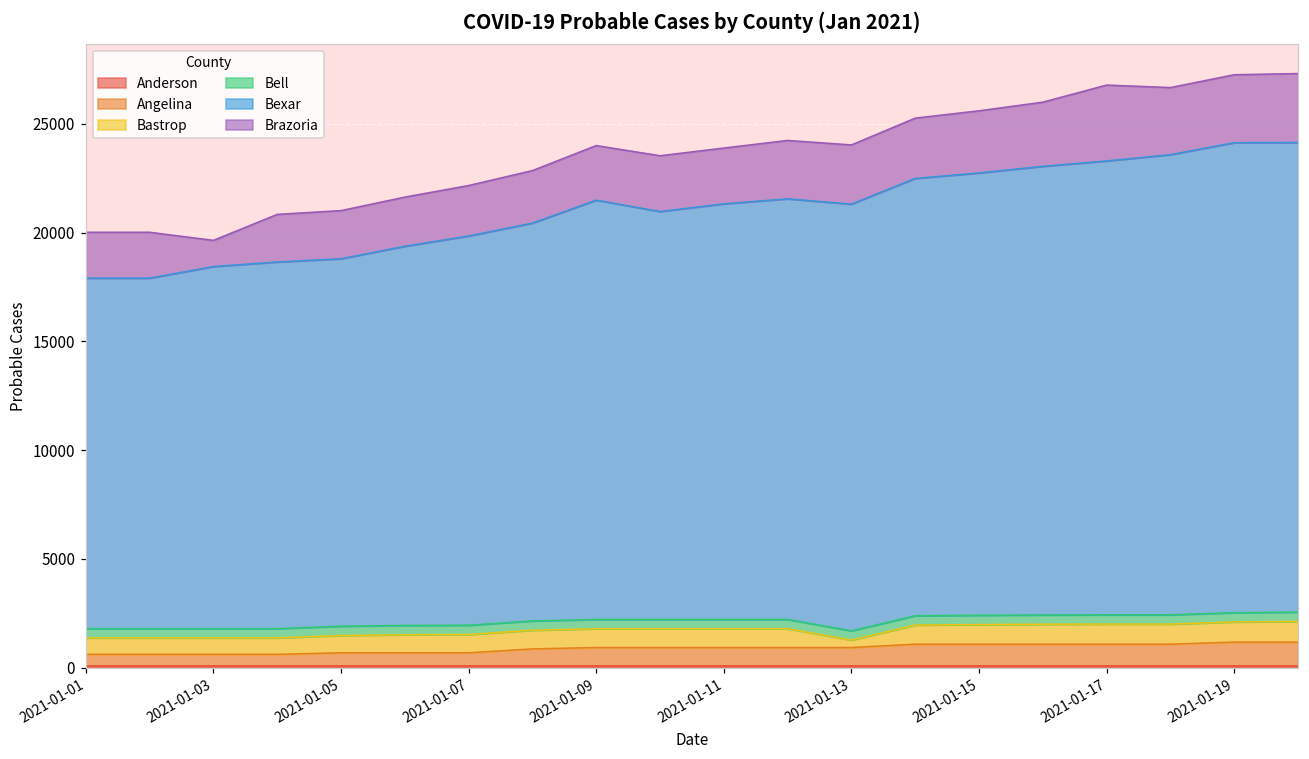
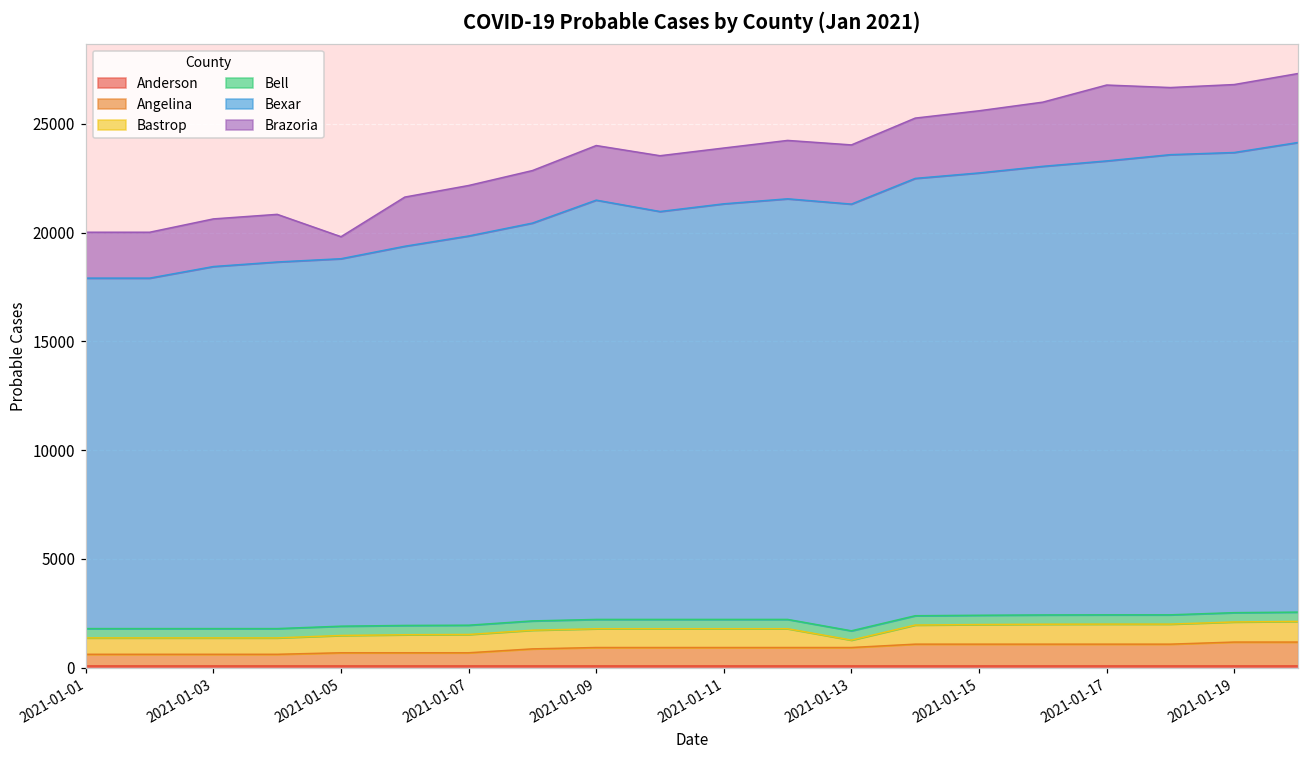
Brazoria, 2021-01-03: 1200 -> 2200
Brazoria, 2021-01-05: 2200 -> 1000
Bexar, 2021-01-19: 21600 -> 21100
